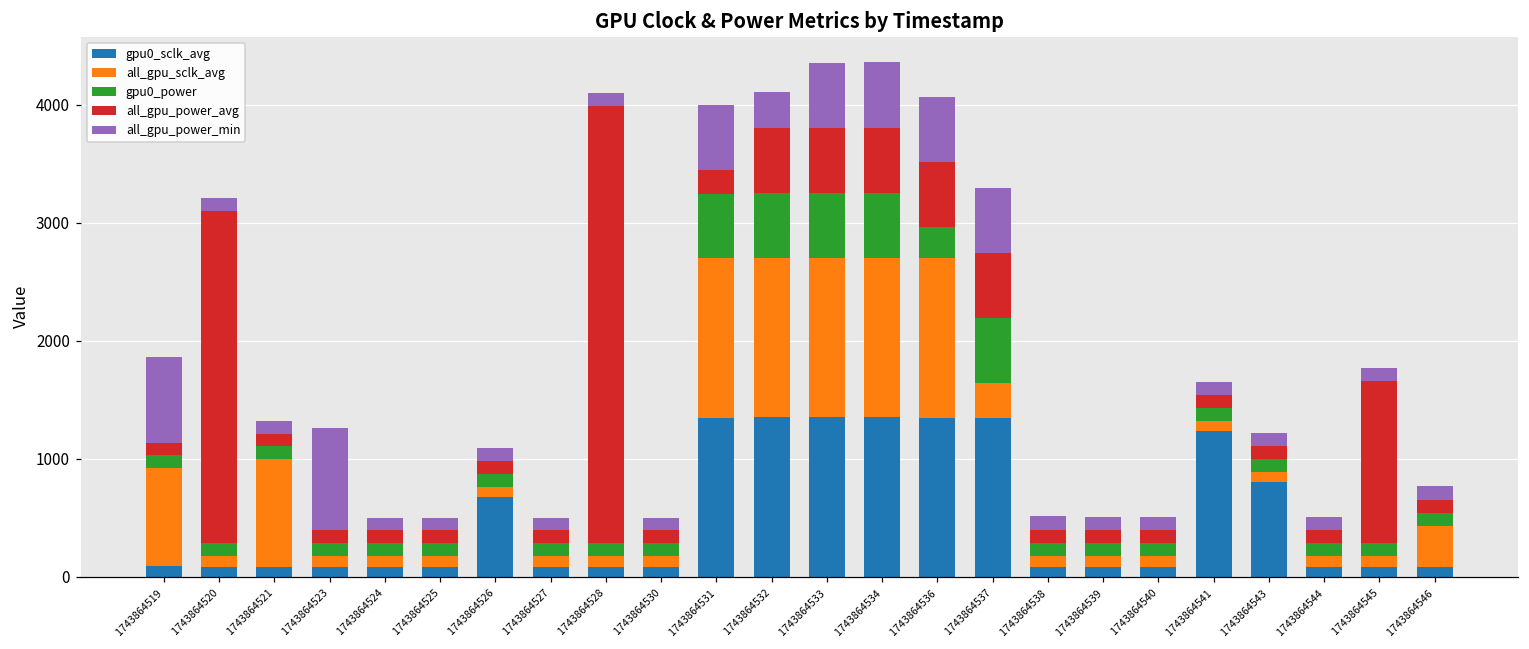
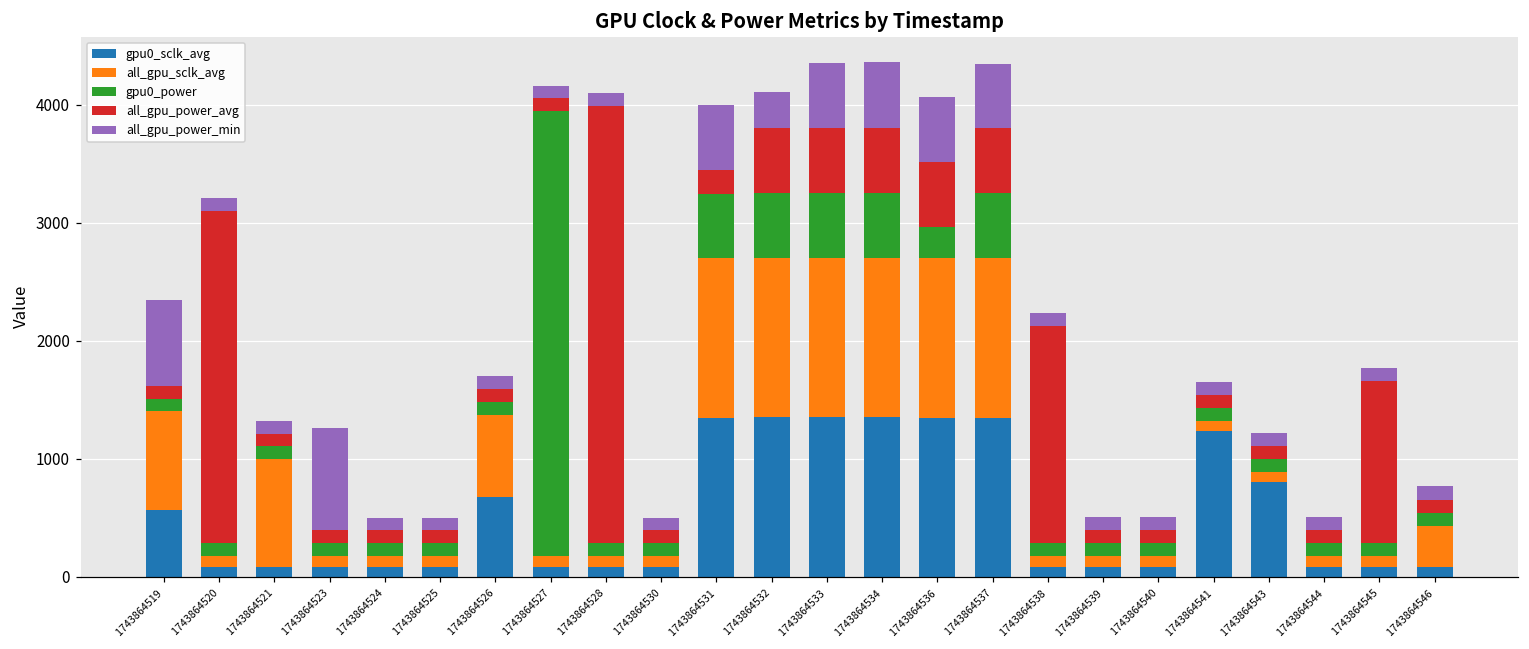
gpu0_sclk_avg, 1743864519: 90 -> 570
all_gpu_sclk_avg, 1743864526: 90 -> 700
gpu0_power, 1743864527: 110 -> 3770
all_gpu_sclk_avg, 1743864537: 300 -> 1350
all_gpu_power_avg, 1743864538: 110 -> 1830
